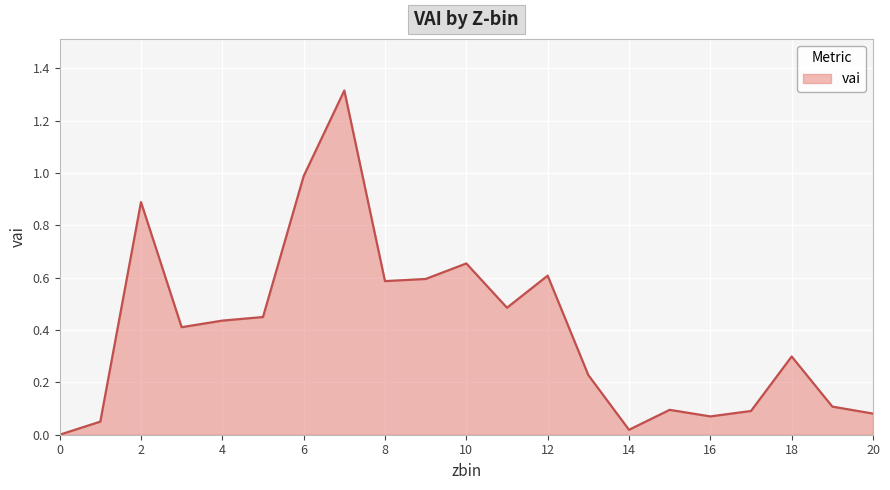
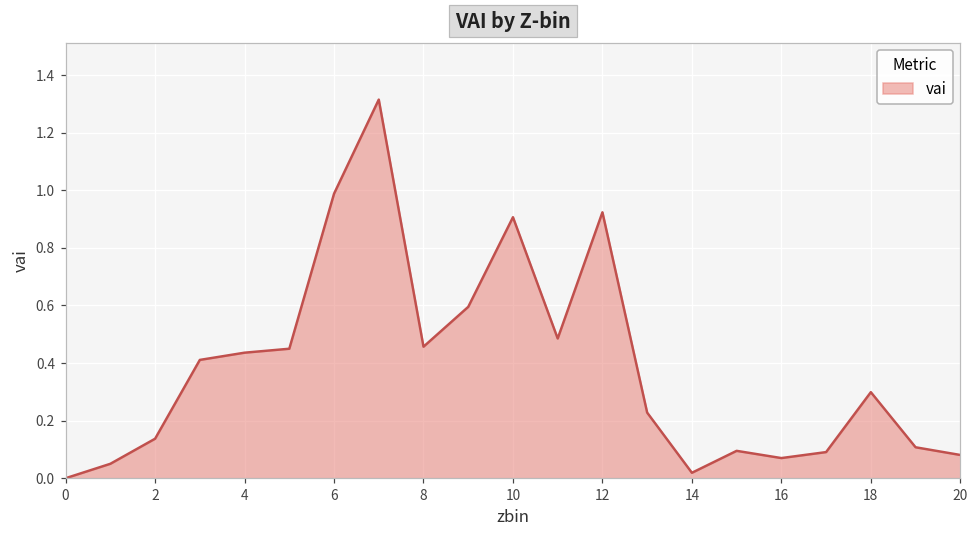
2: 0.89 -> 0.14
8: 0.59 -> 0.46
10: 0.65 -> 0.91
12: 0.61 -> 0.92
